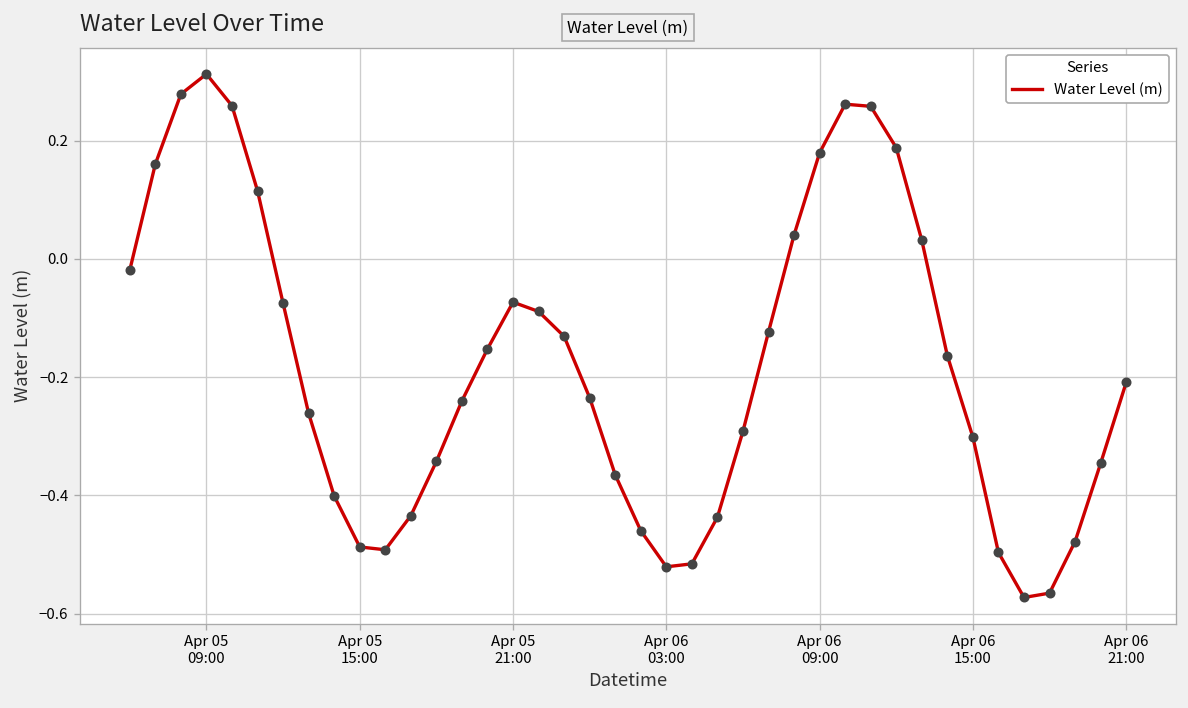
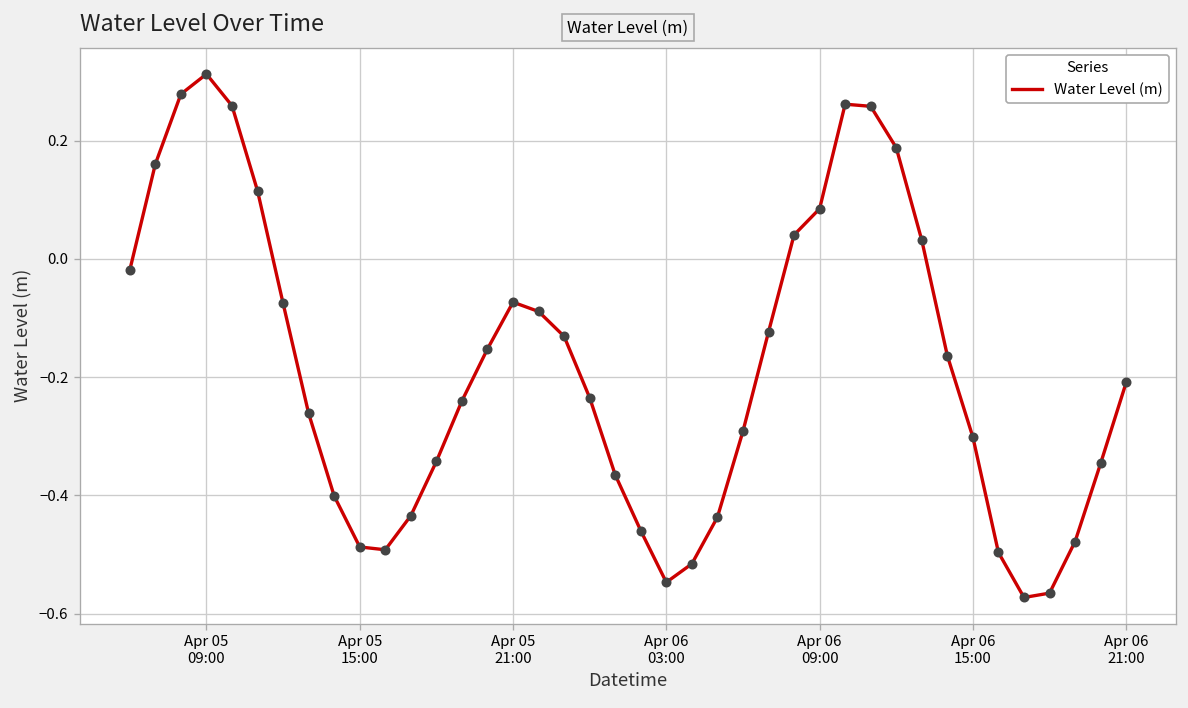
Apr 06 03:00: -0.52 -> -0.55
Apr 06 09:00: 0.18 -> 0.08
